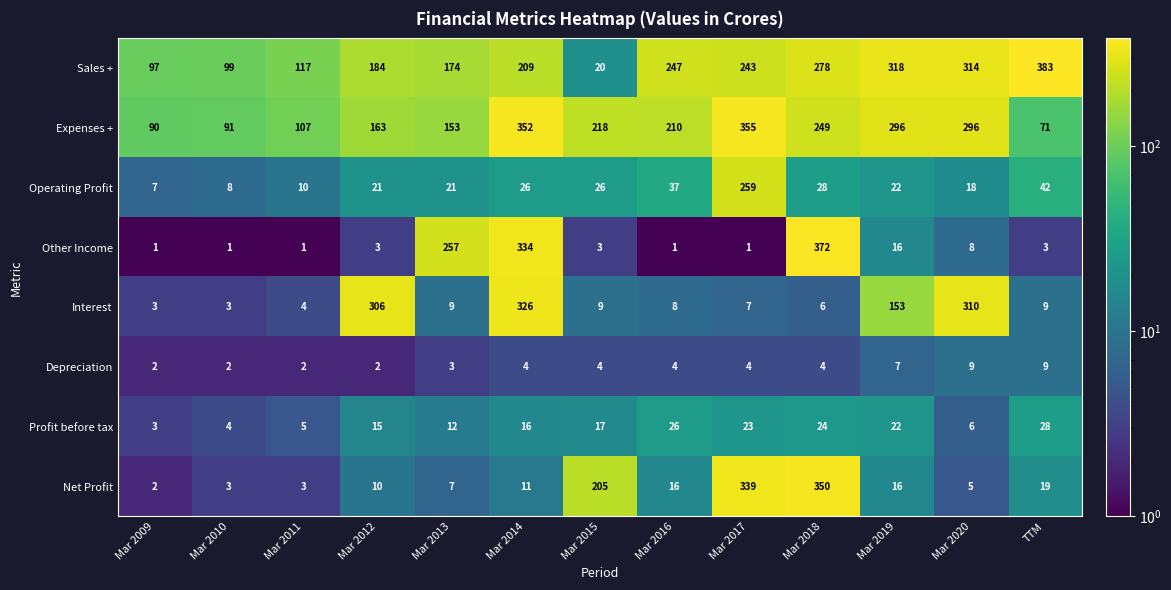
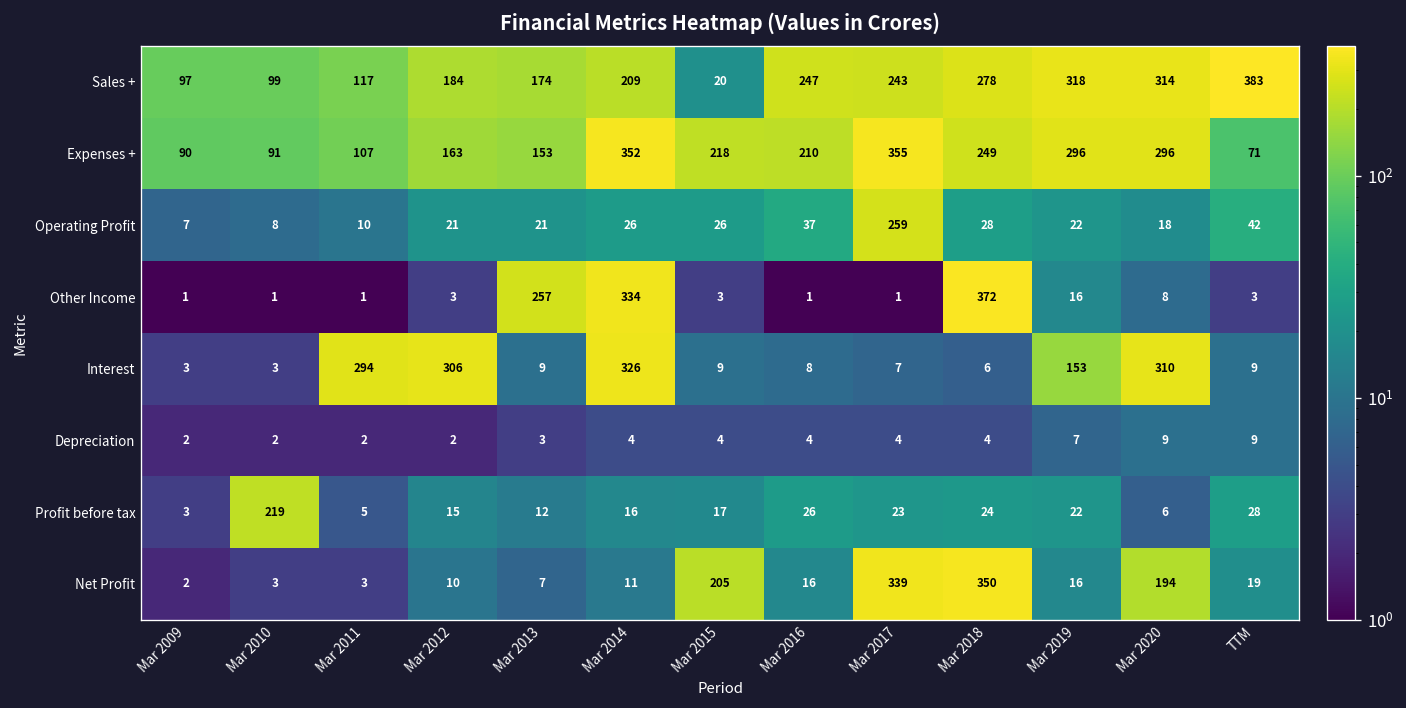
Interest, Mar 2011: 4 -> 294
Profit before tax, Mar 2010: 4 -> 219
Net Profit, Mar 2020: 5 -> 194
